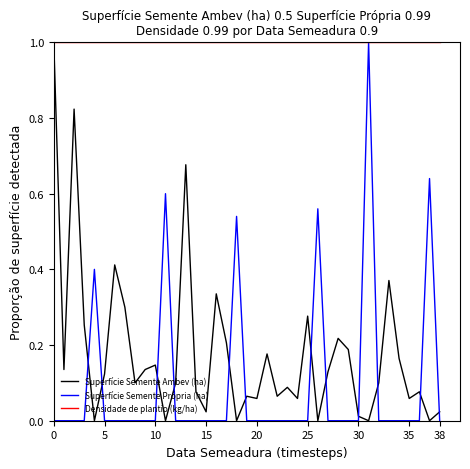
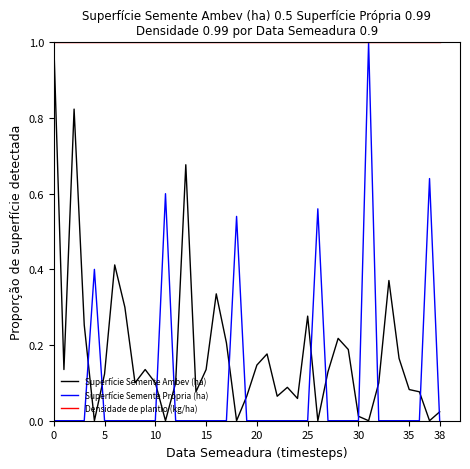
Superfície Semente Ambev (ha), 10: 0.15 -> 0.10
Superfície Semente Ambev (ha), 15: 0.02 -> 0.14
Superfície Semente Ambev (ha), 20: 0.06 -> 0.15
Superfície Semente Ambev (ha), 35: 0.06 -> 0.08
